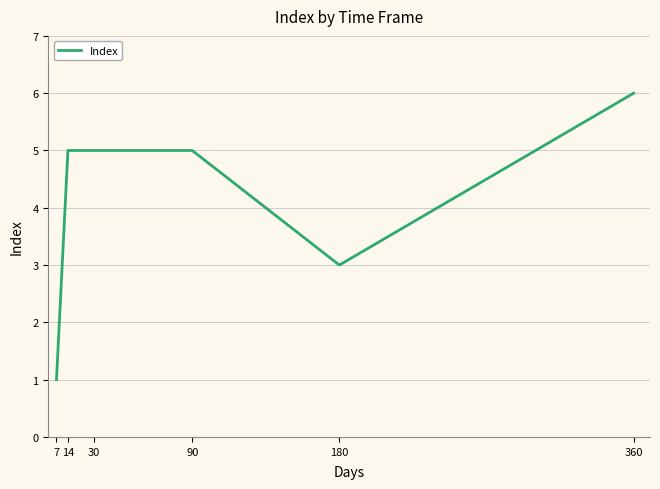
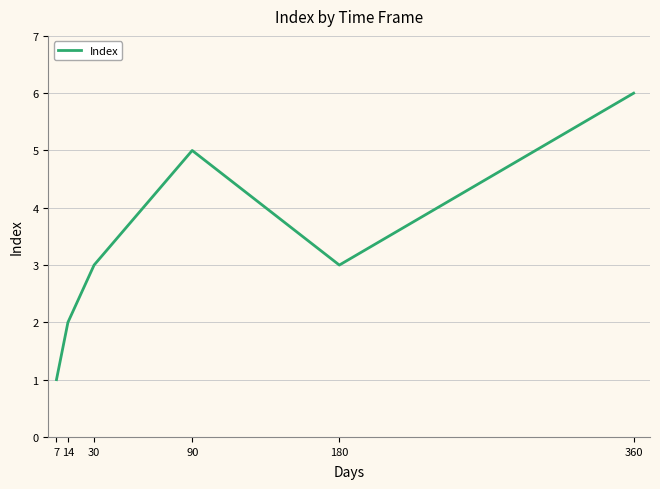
14: 5 -> 2
30: 5 -> 3
